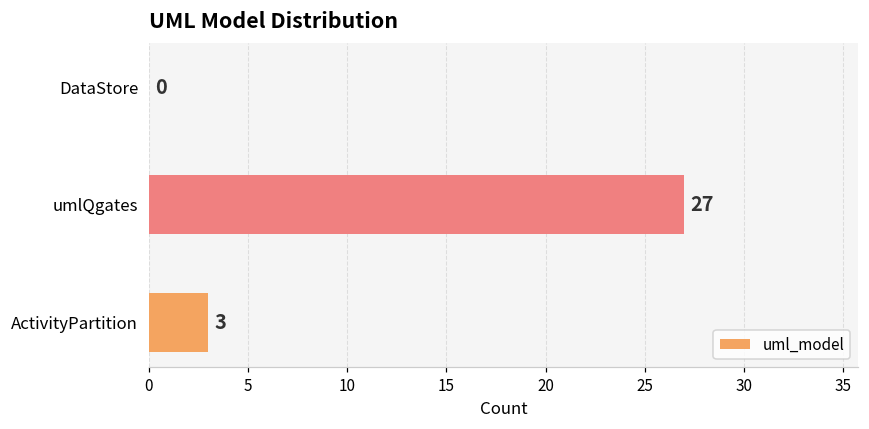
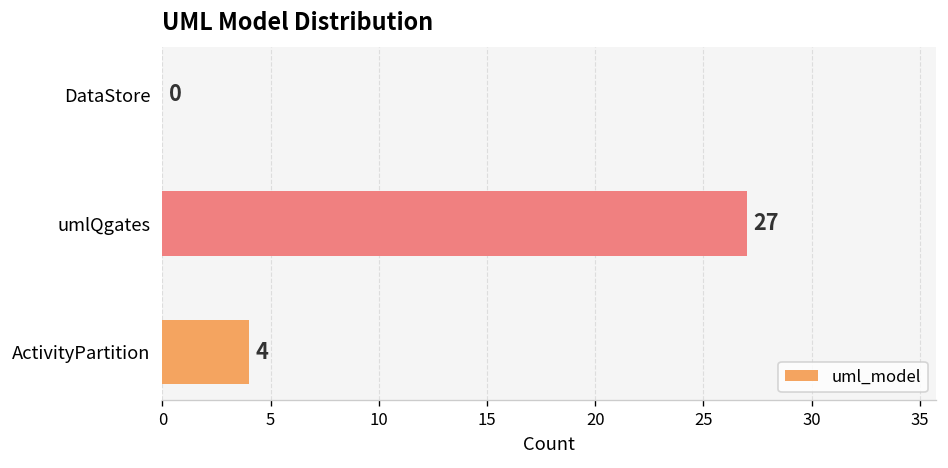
ActivityPartition: 3 -> 4
